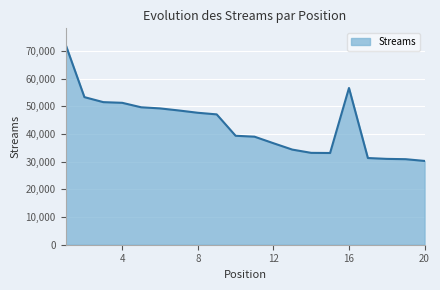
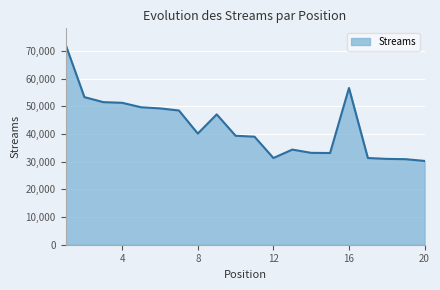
8: 48,000 -> 40,000
12: 37,000 -> 31,000
